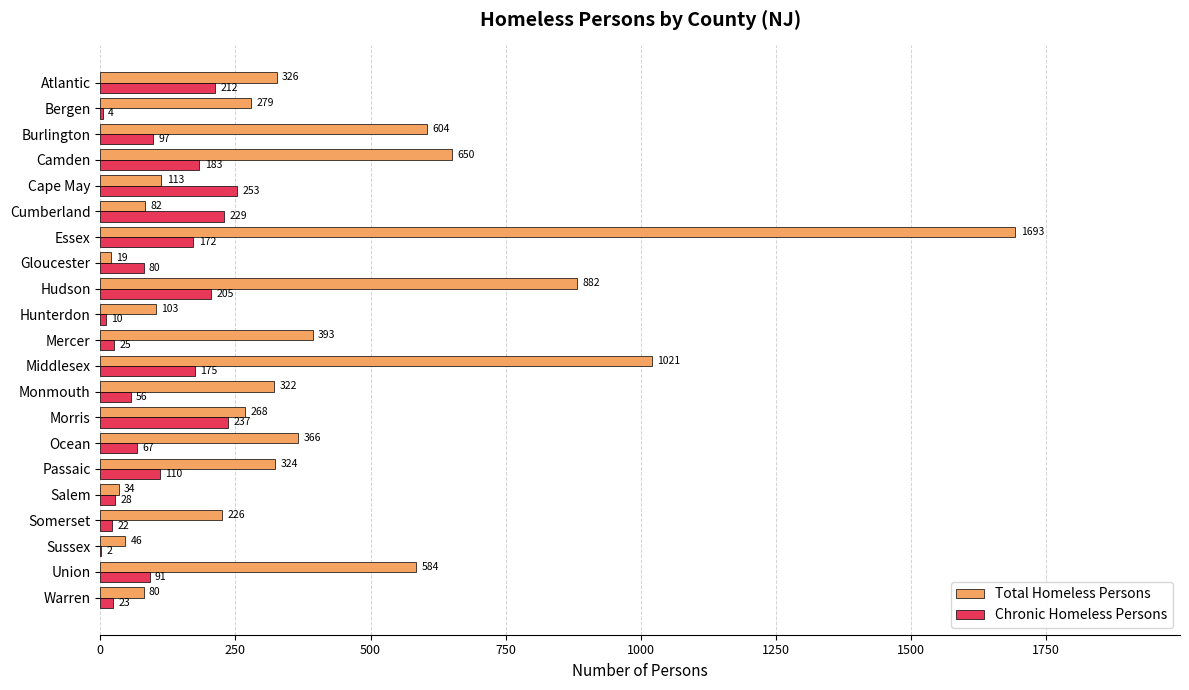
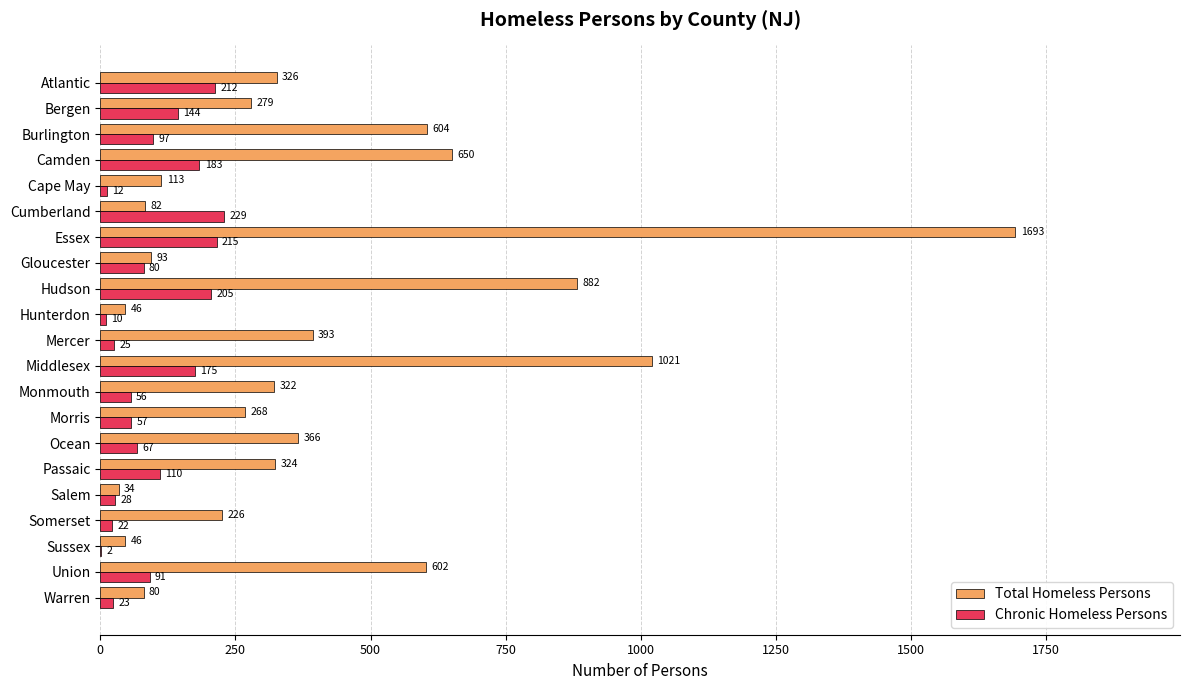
Chronic Homeless Persons, Bergen: 4 -> 144
Chronic Homeless Persons, Cape May: 253 -> 12
Chronic Homeless Persons, Essex: 172 -> 215
Total Homeless Persons, Gloucester: 19 -> 93
Total Homeless Persons, Hunterdon: 103 -> 46
Chronic Homeless Persons, Morris: 237 -> 57
Total Homeless Persons, Union: 584 -> 602
